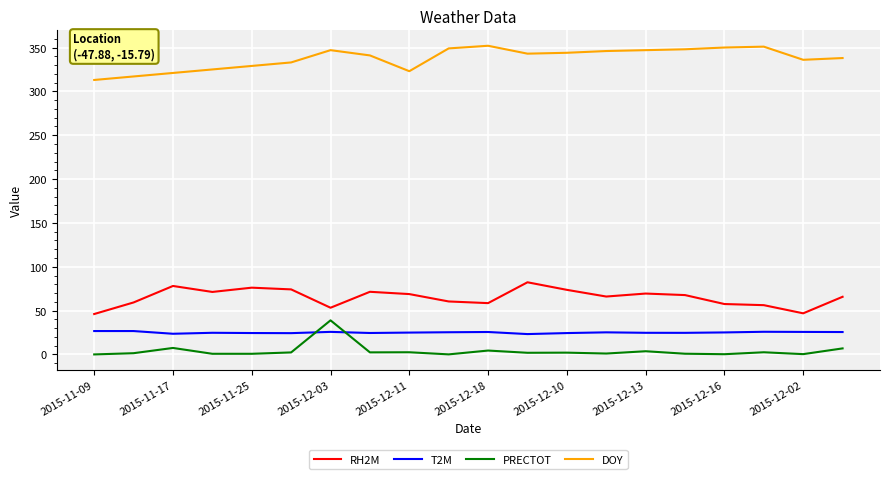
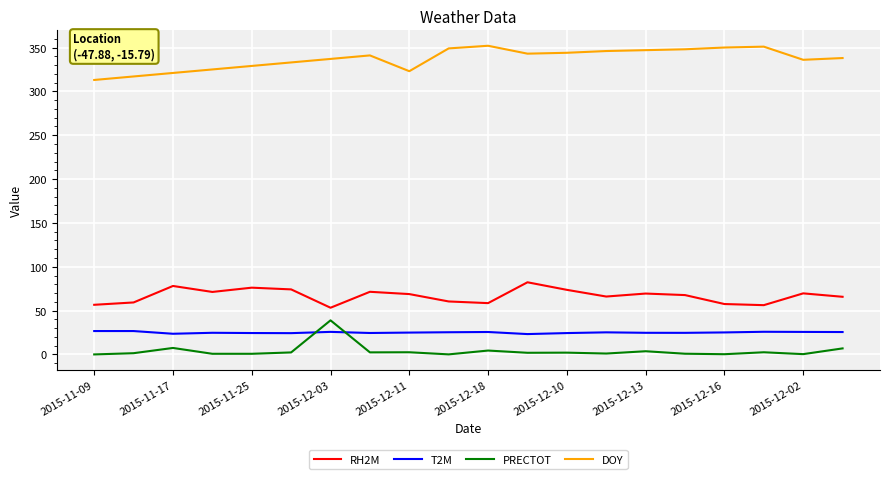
RH2M, 2015-11-09: 50 -> 60
DOY, 2015-12-03: 350 -> 340
RH2M, 2015-12-02: 50 -> 70
